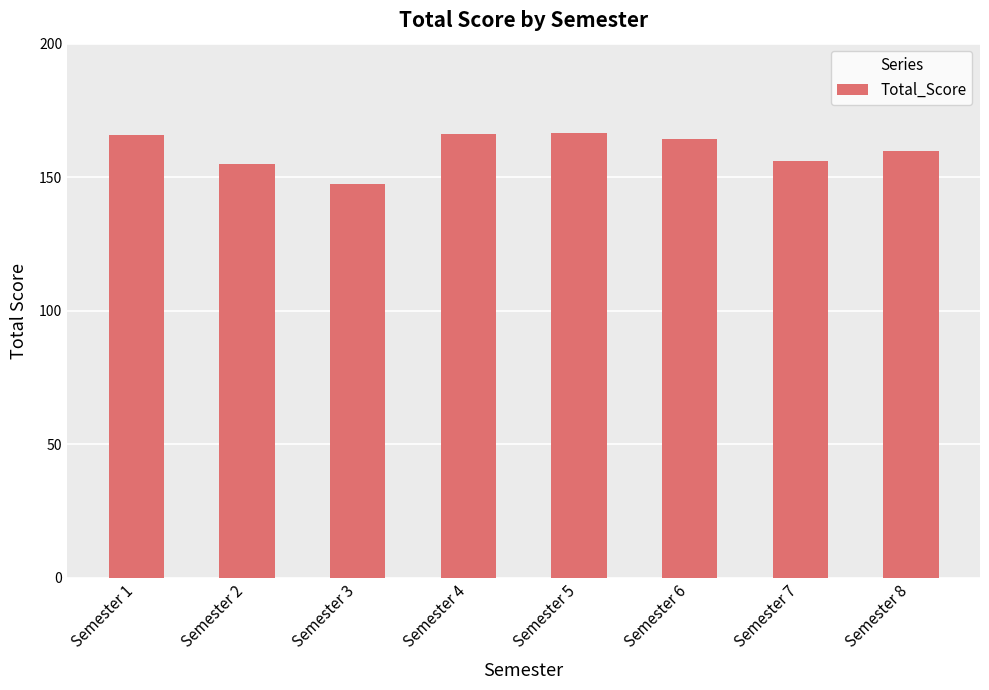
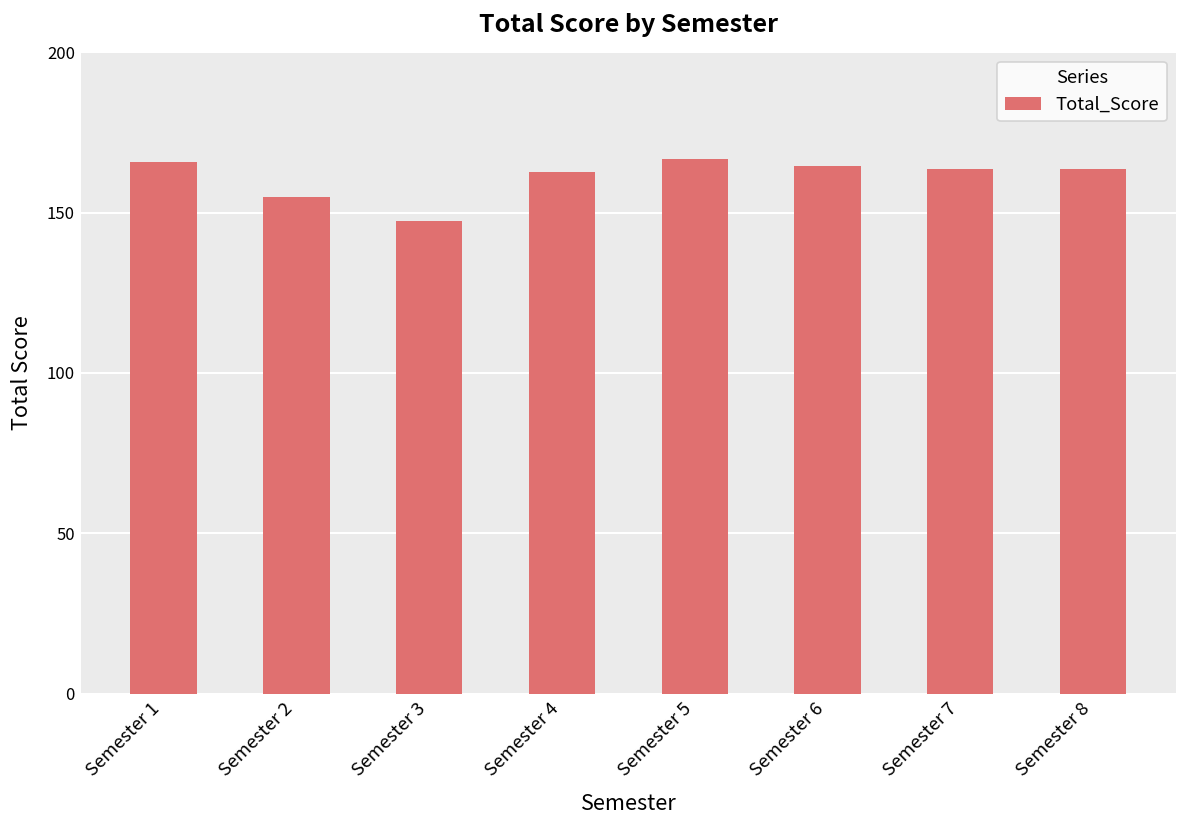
Semester 4: 166 -> 163
Semester 7: 156 -> 163
Semester 8: 160 -> 164
